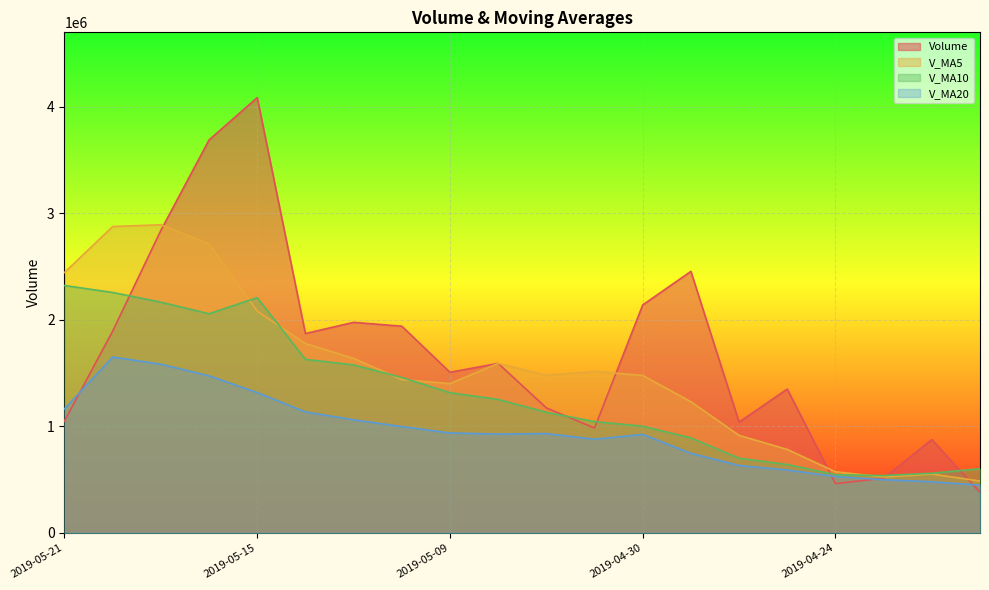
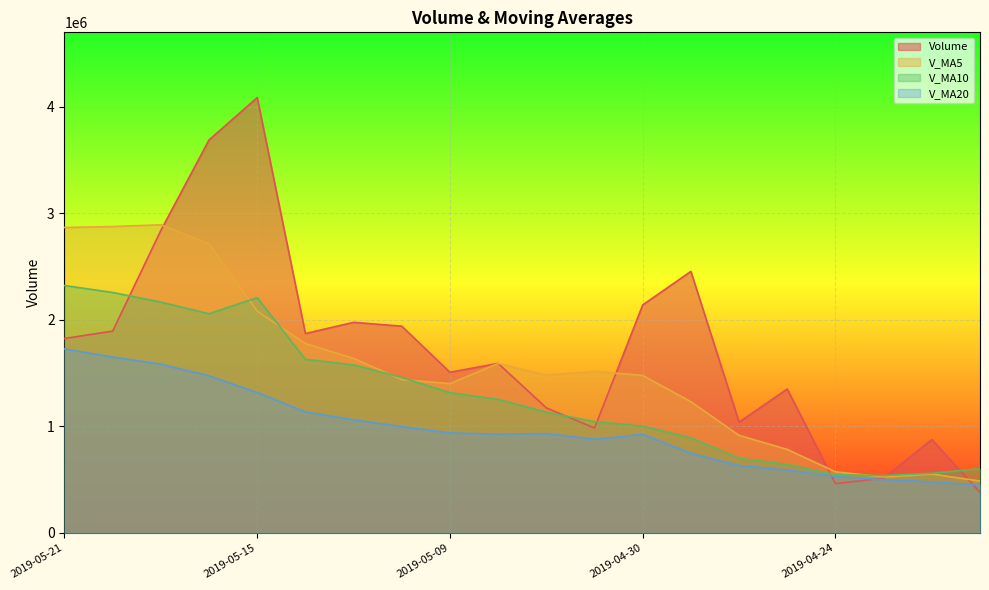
Volume, 2019-05-21: 1050000 -> 1820000
V_MA5, 2019-05-21: 2440000 -> 2860000
V_MA20, 2019-05-21: 1160000 -> 1730000
